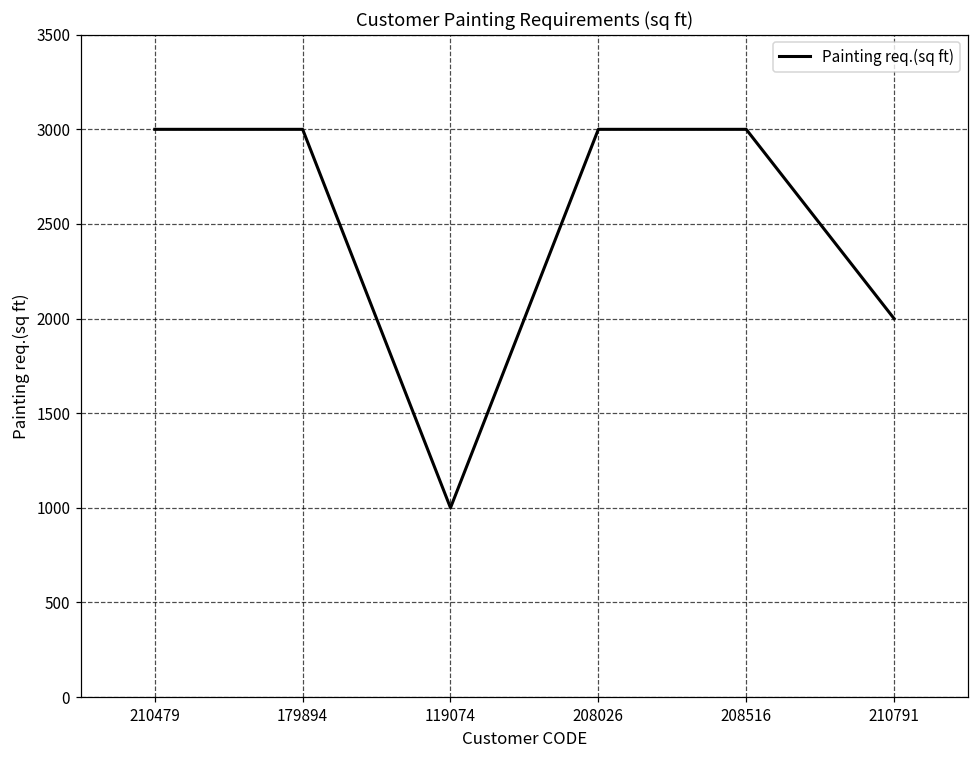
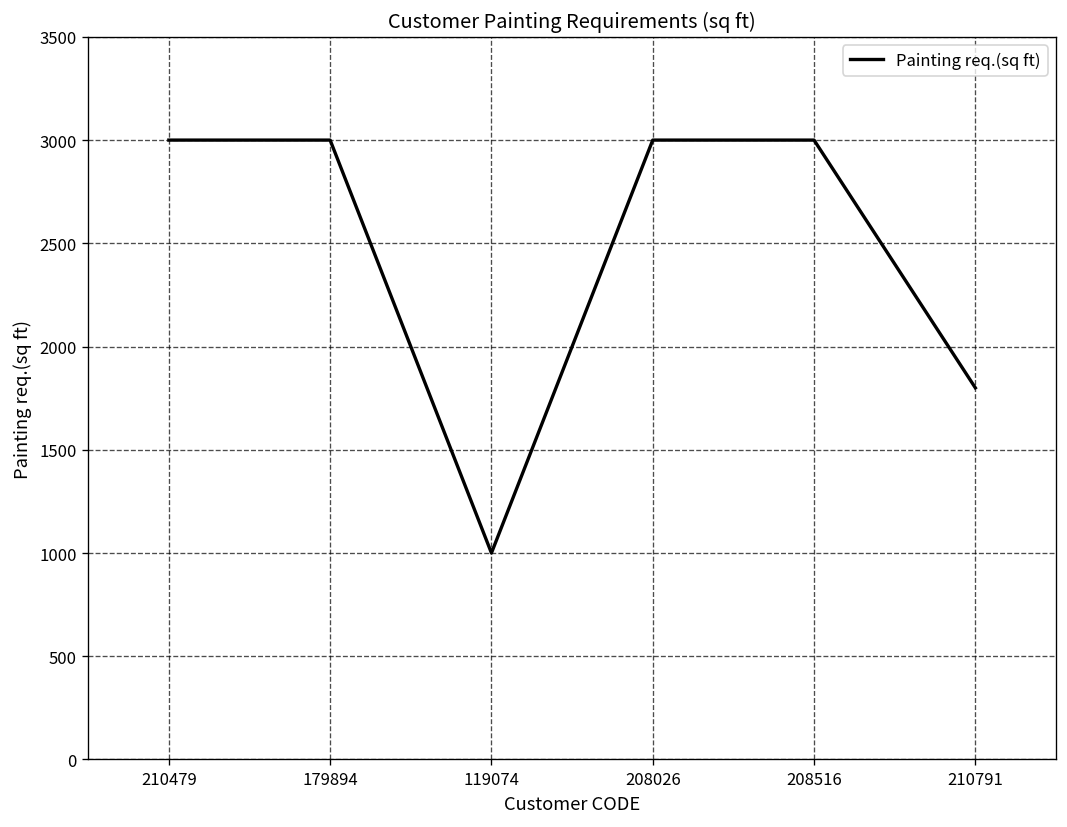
210791: 2000 -> 1800
